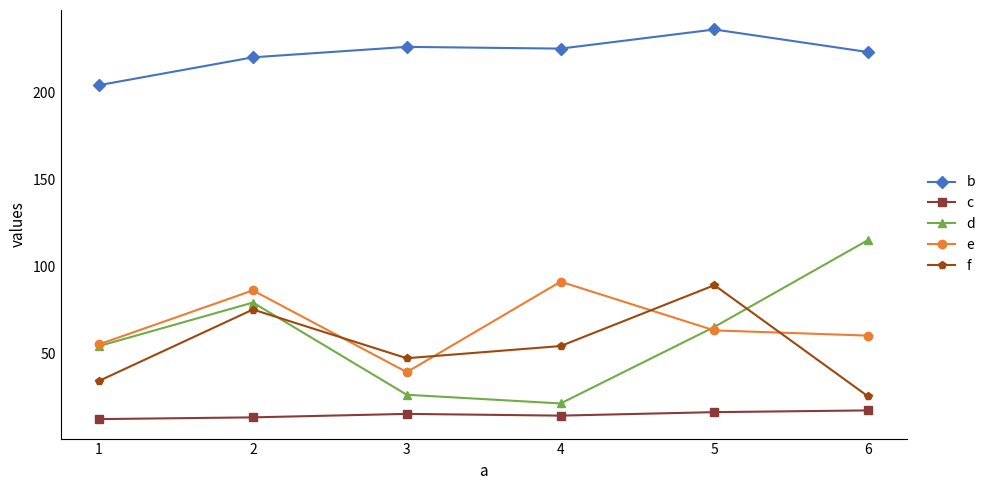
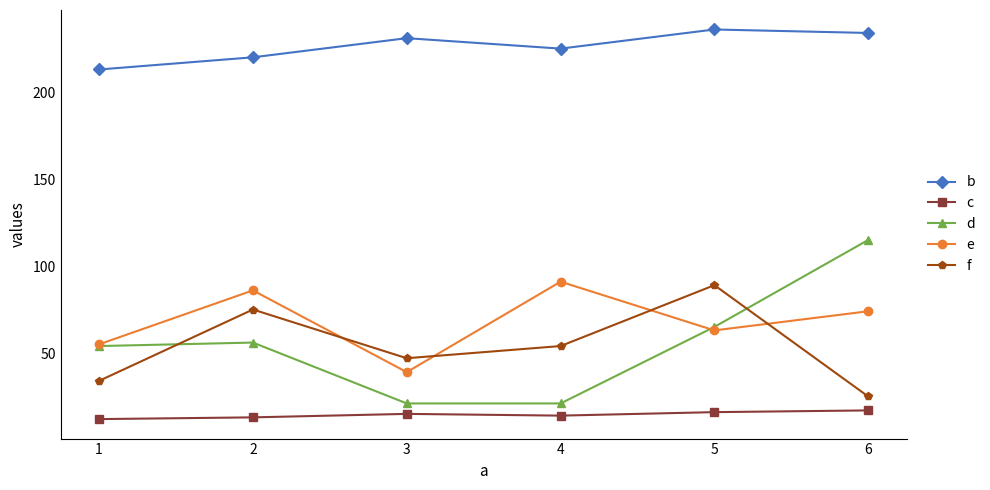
b, 1: 204 -> 213
d, 2: 79 -> 56
b, 3: 226 -> 231
d, 3: 26 -> 21
b, 6: 223 -> 234
e, 6: 60 -> 74
